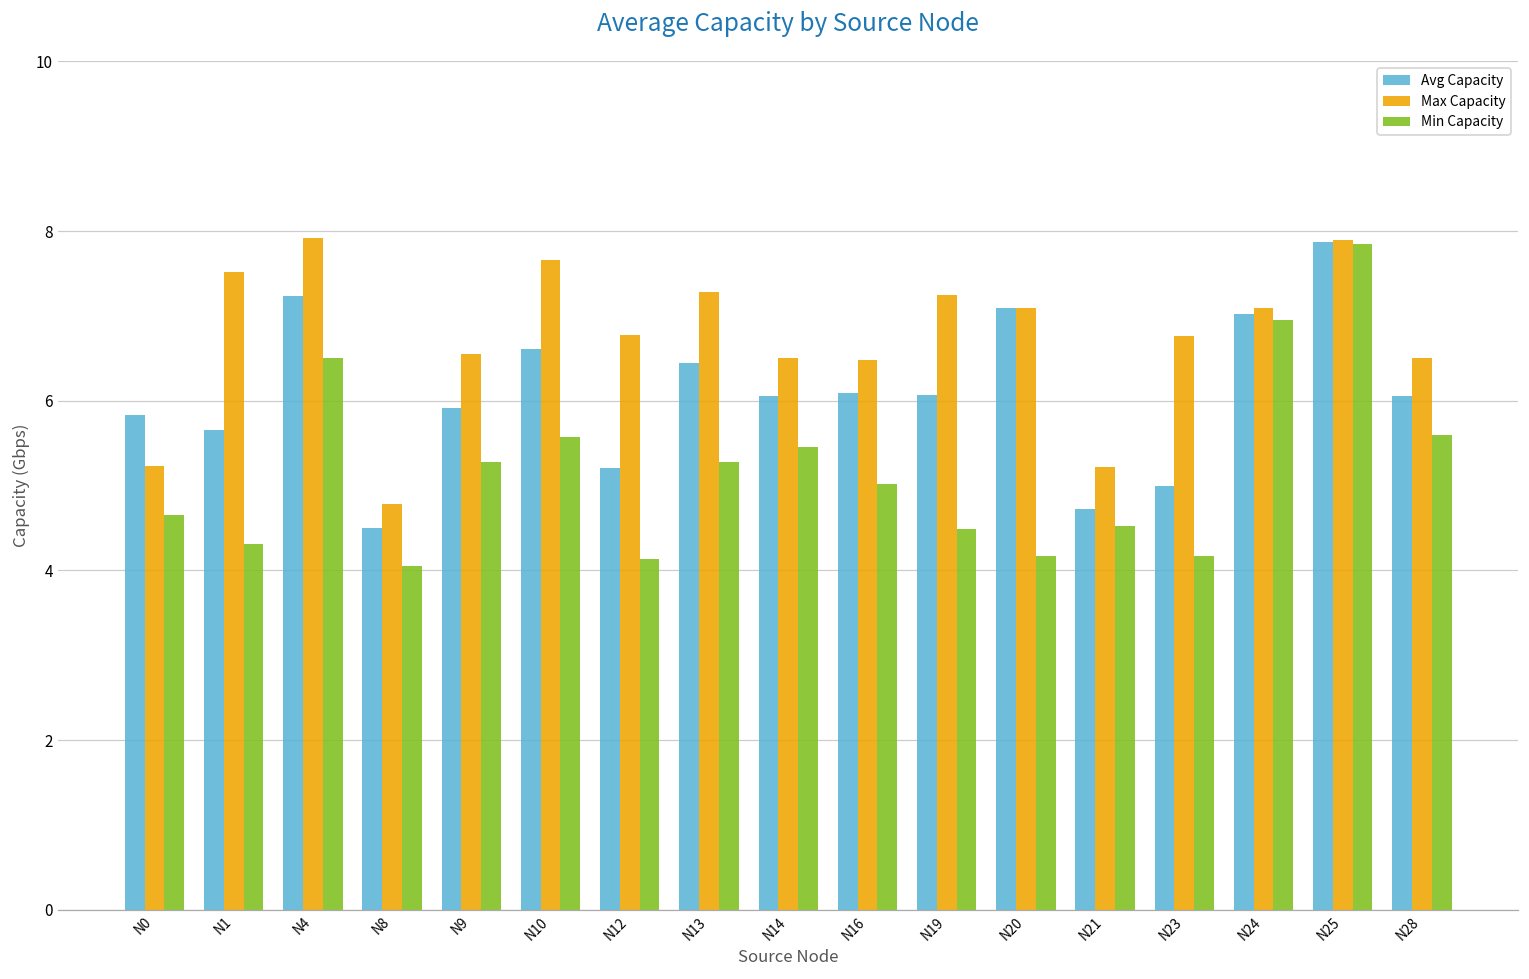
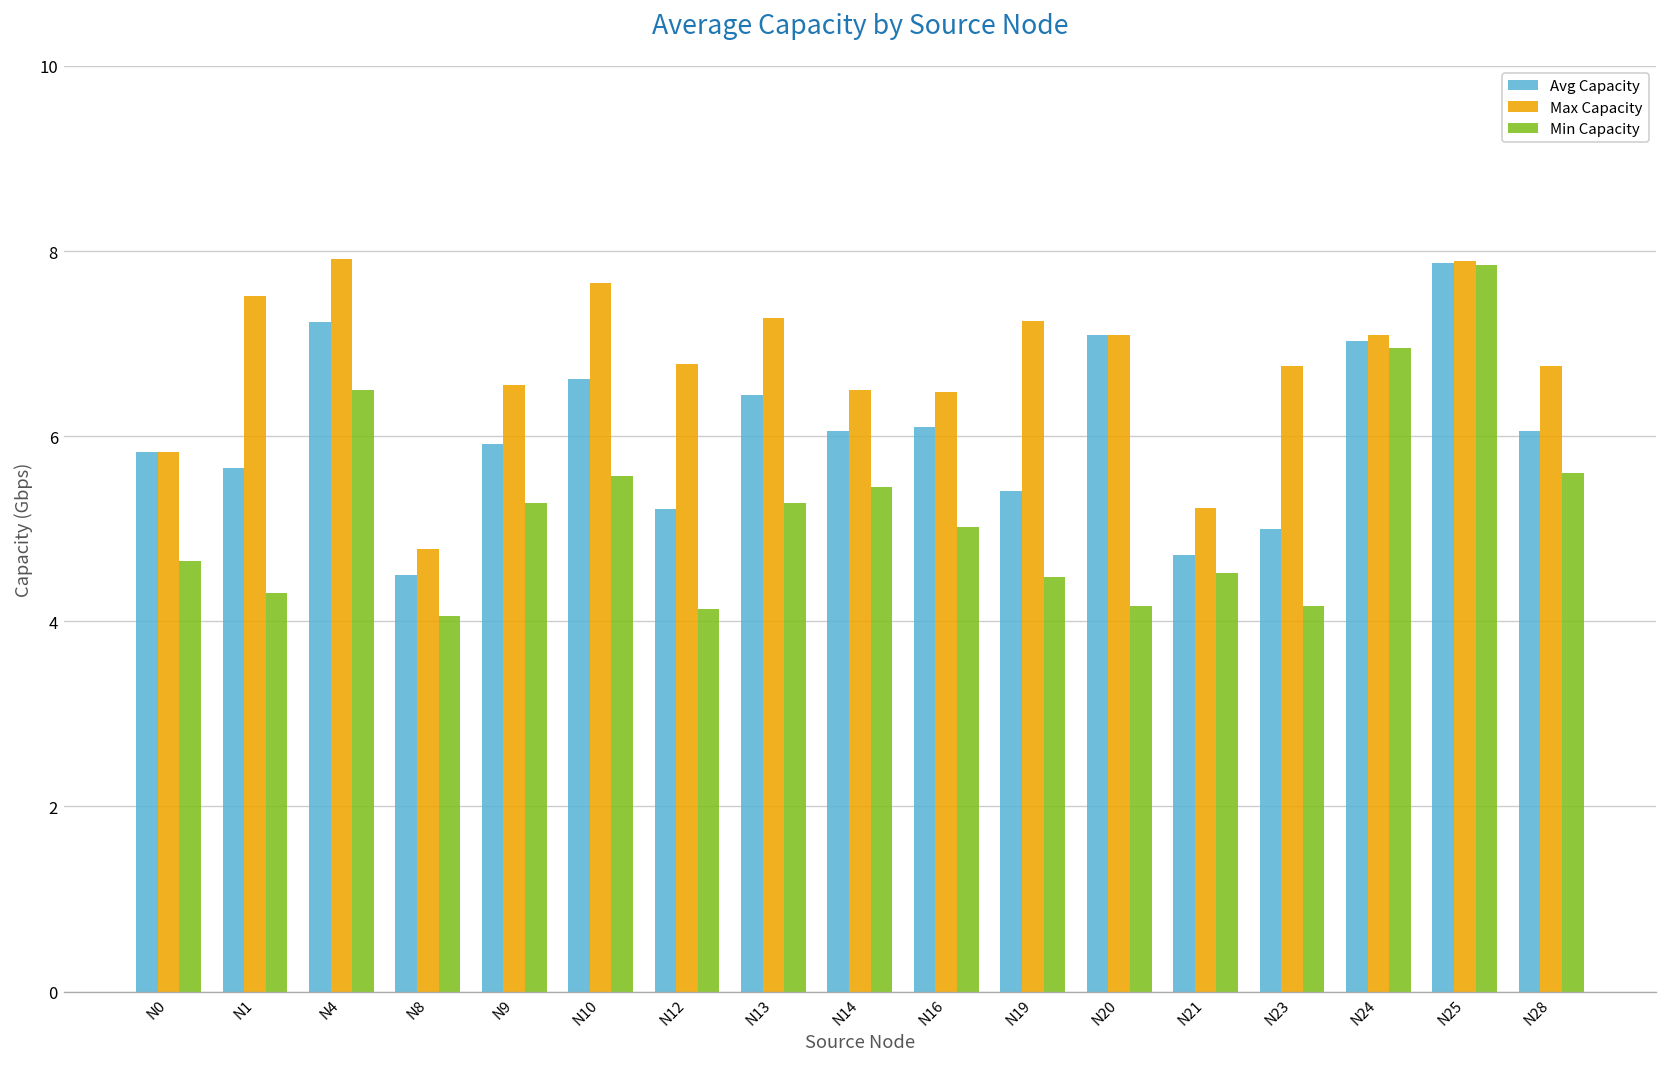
Max Capacity, N0: 5.2 -> 5.8
Avg Capacity, N19: 6.1 -> 5.4
Max Capacity, N28: 6.5 -> 6.8
